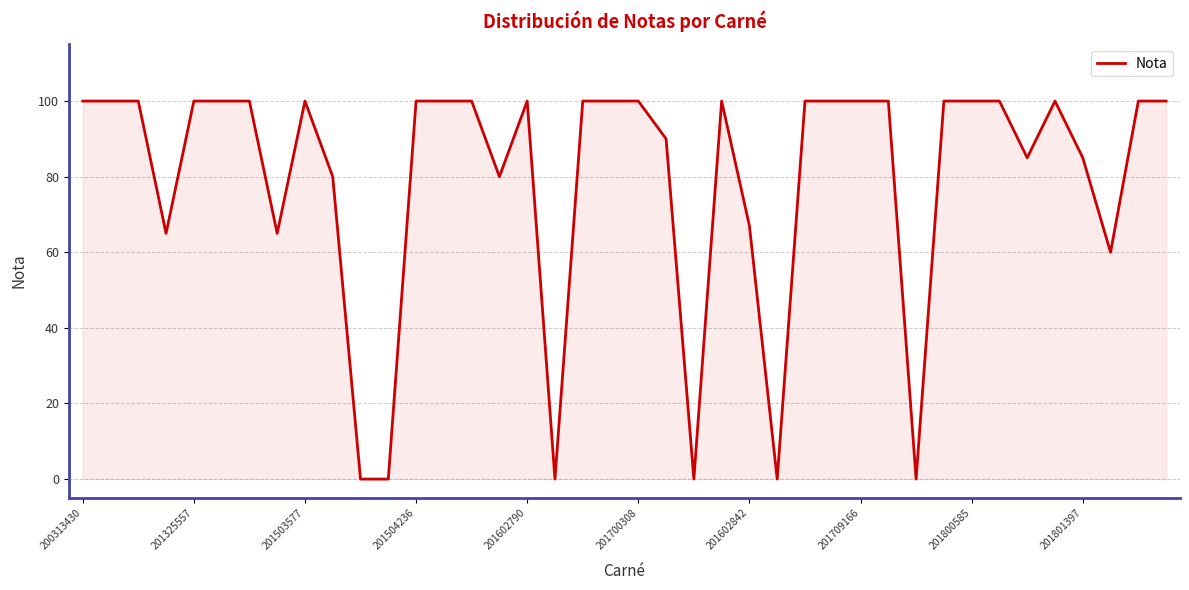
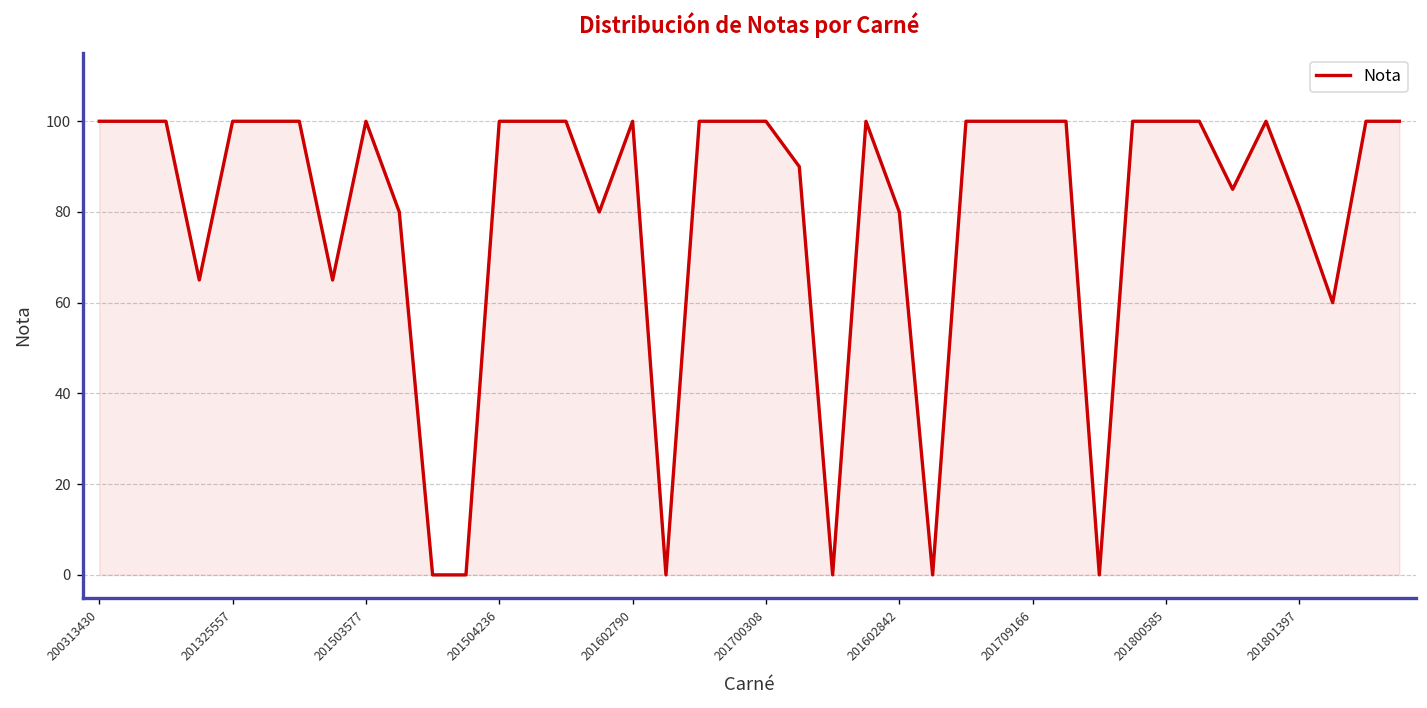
201602842: 67 -> 80
201801397: 85 -> 81
